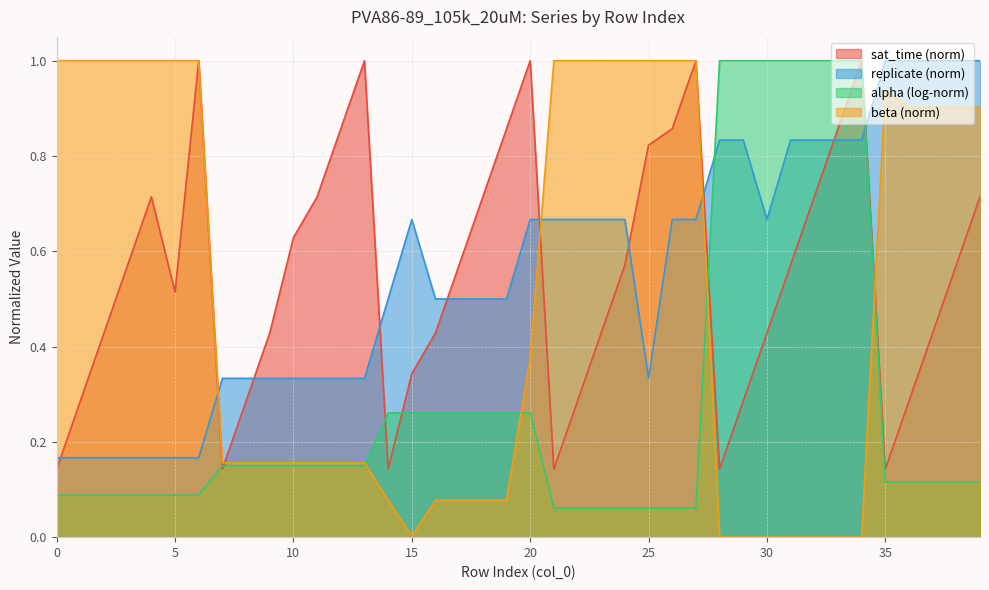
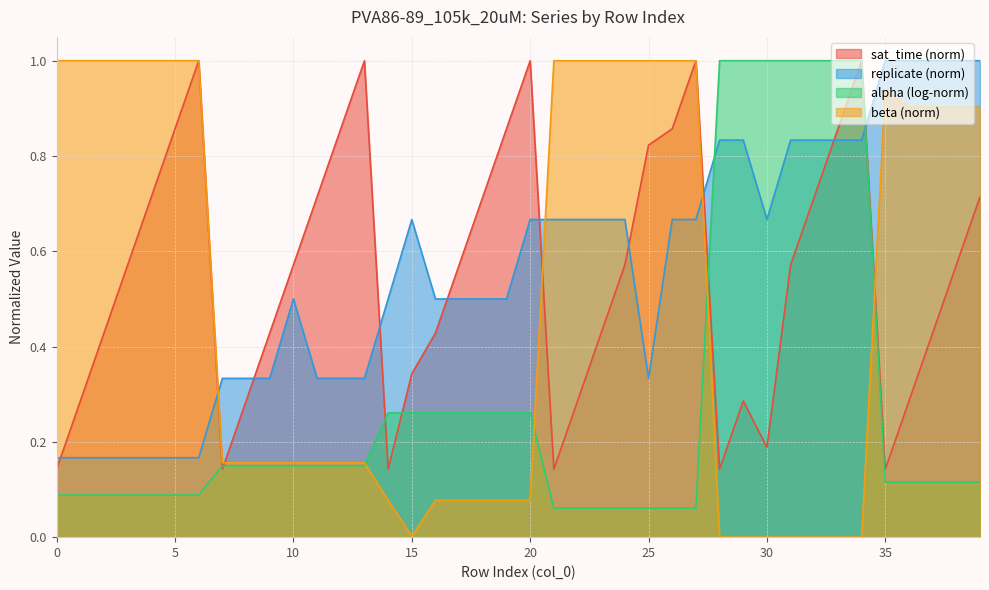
sat_time (norm), 5: 0.51 -> 0.86
sat_time (norm), 10: 0.63 -> 0.57
replicate (norm), 10: 0.33 -> 0.50
beta (norm), 20: 0.38 -> 0.08
sat_time (norm), 30: 0.43 -> 0.19
